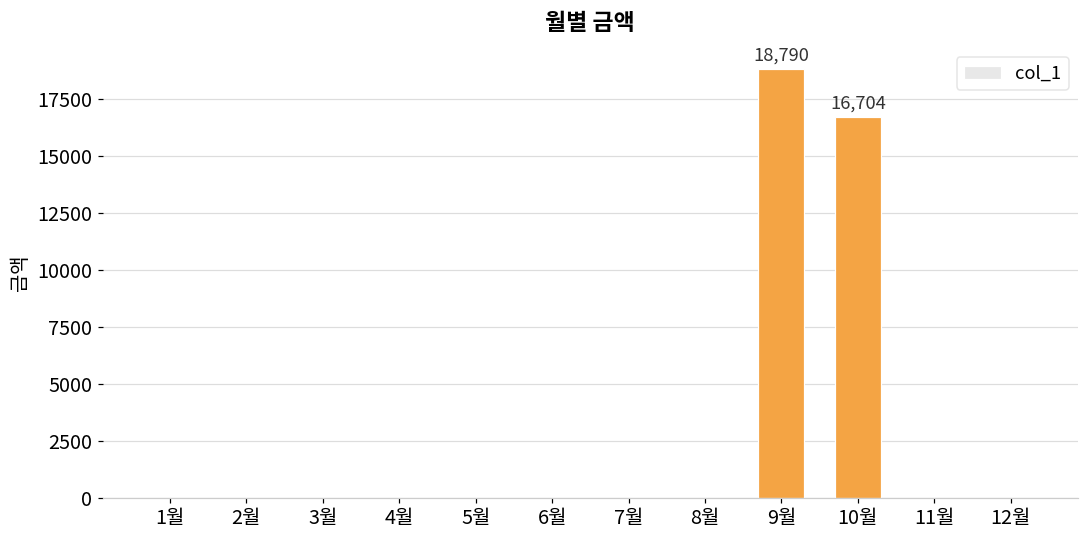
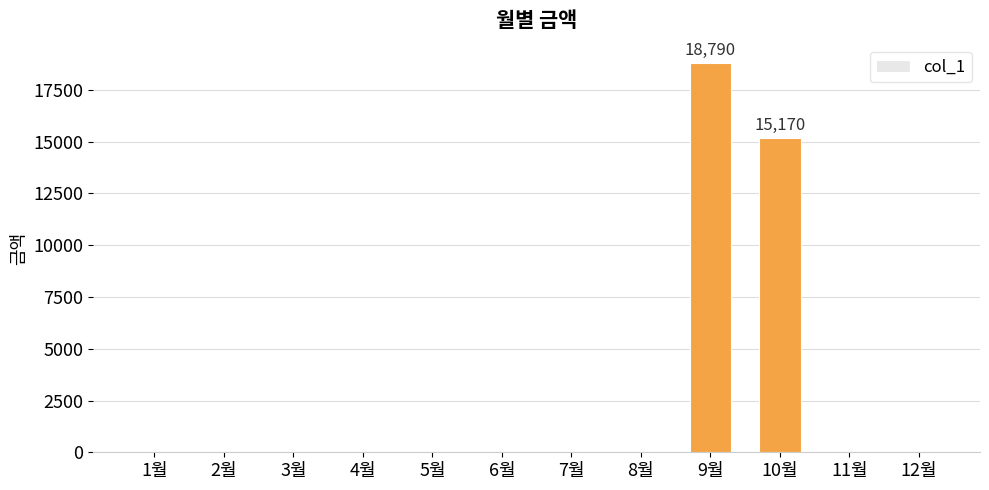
10월: 16,704 -> 15,170
